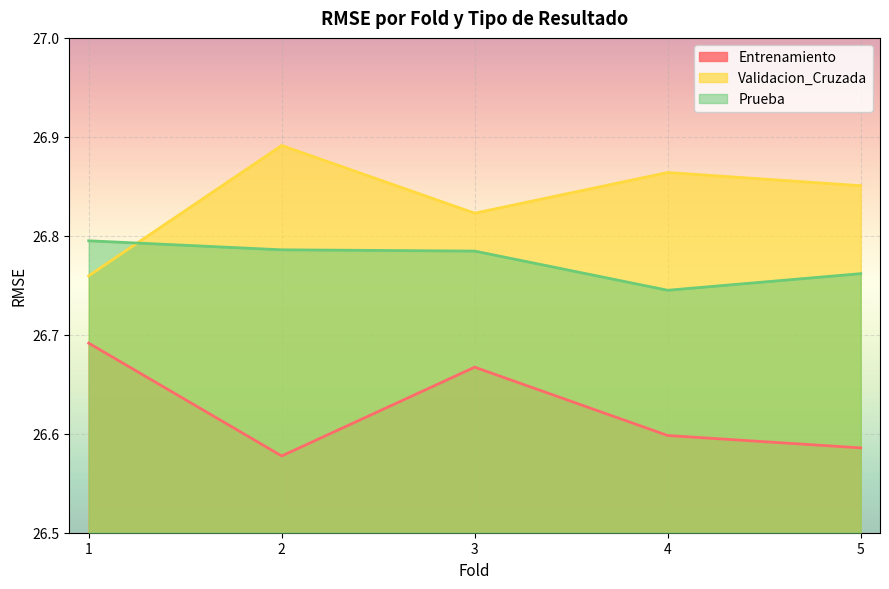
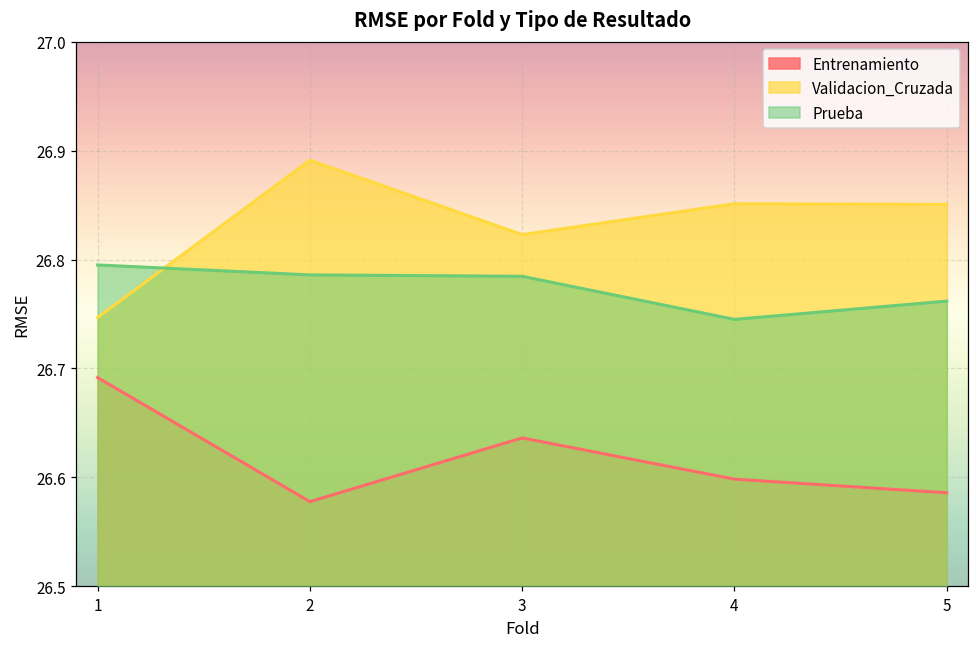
Validacion_Cruzada, 1: 26.76 -> 26.75
Entrenamiento, 3: 26.67 -> 26.64
Validacion_Cruzada, 4: 26.86 -> 26.85
